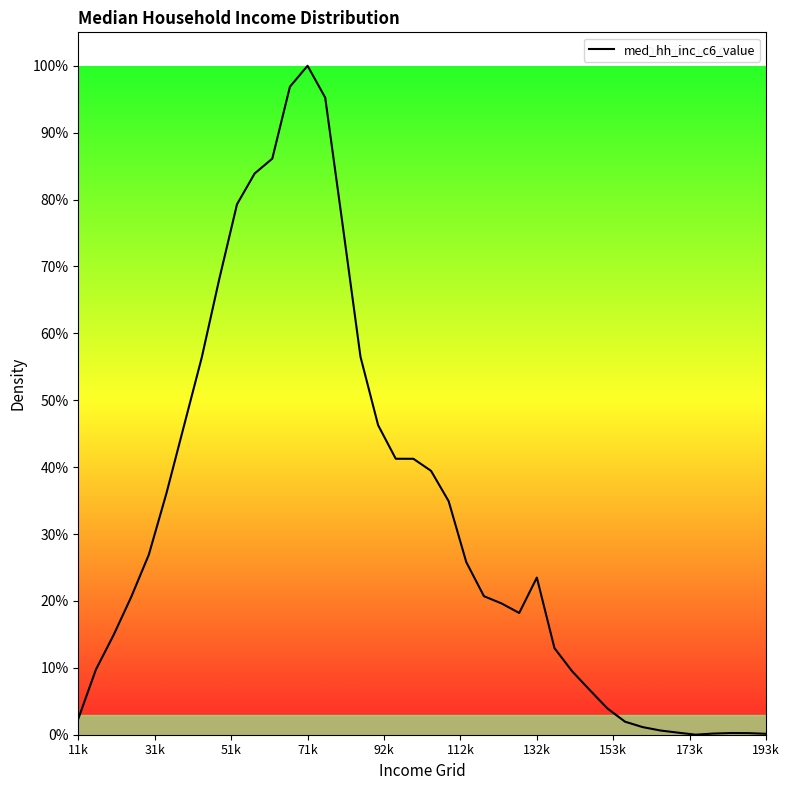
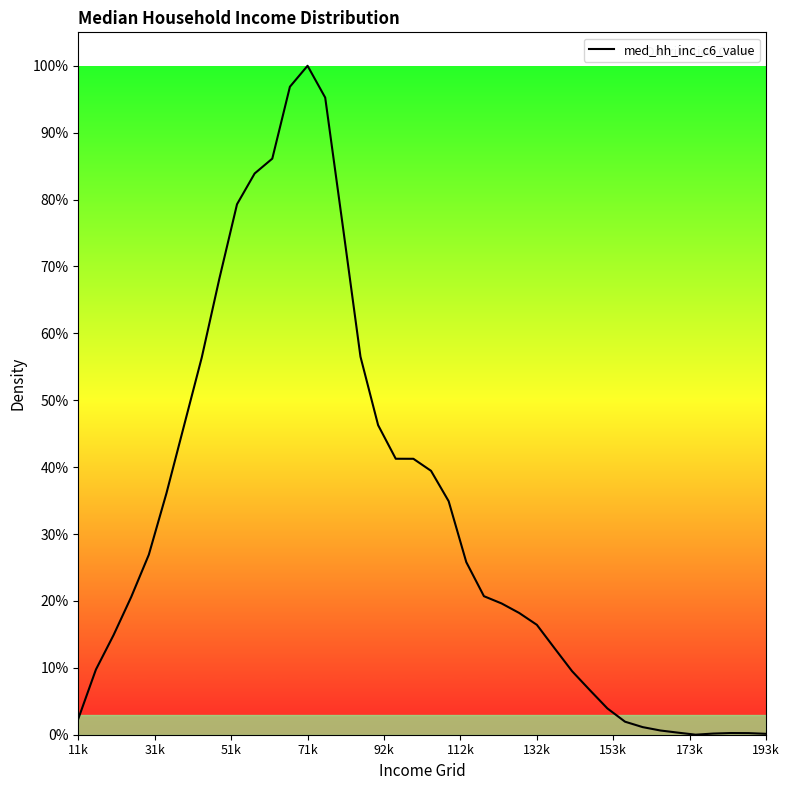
132k: 23% -> 16%
